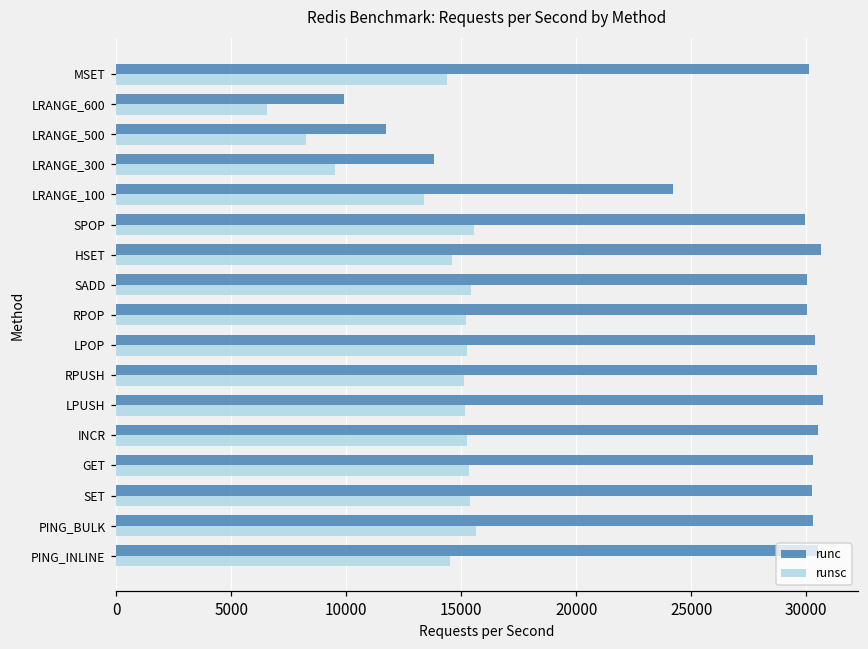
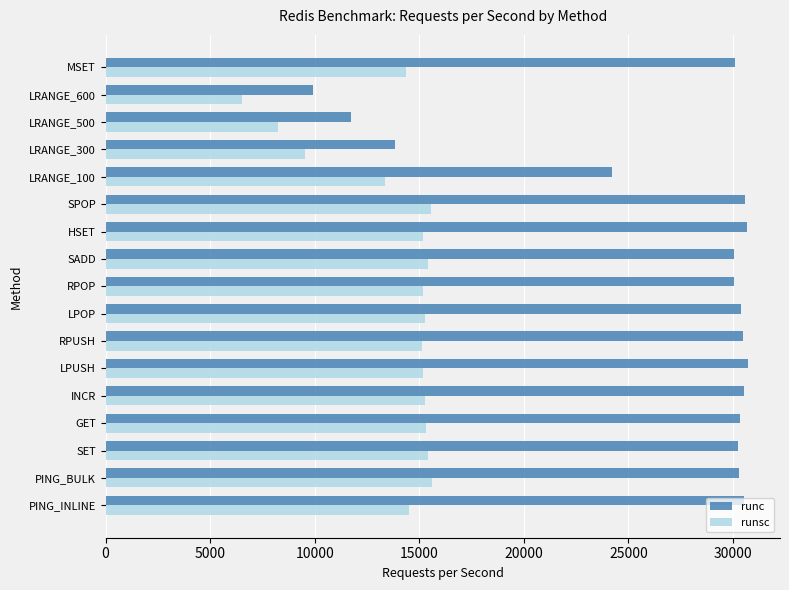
runc, SPOP: 29900 -> 30600
runsc, HSET: 14600 -> 15200
